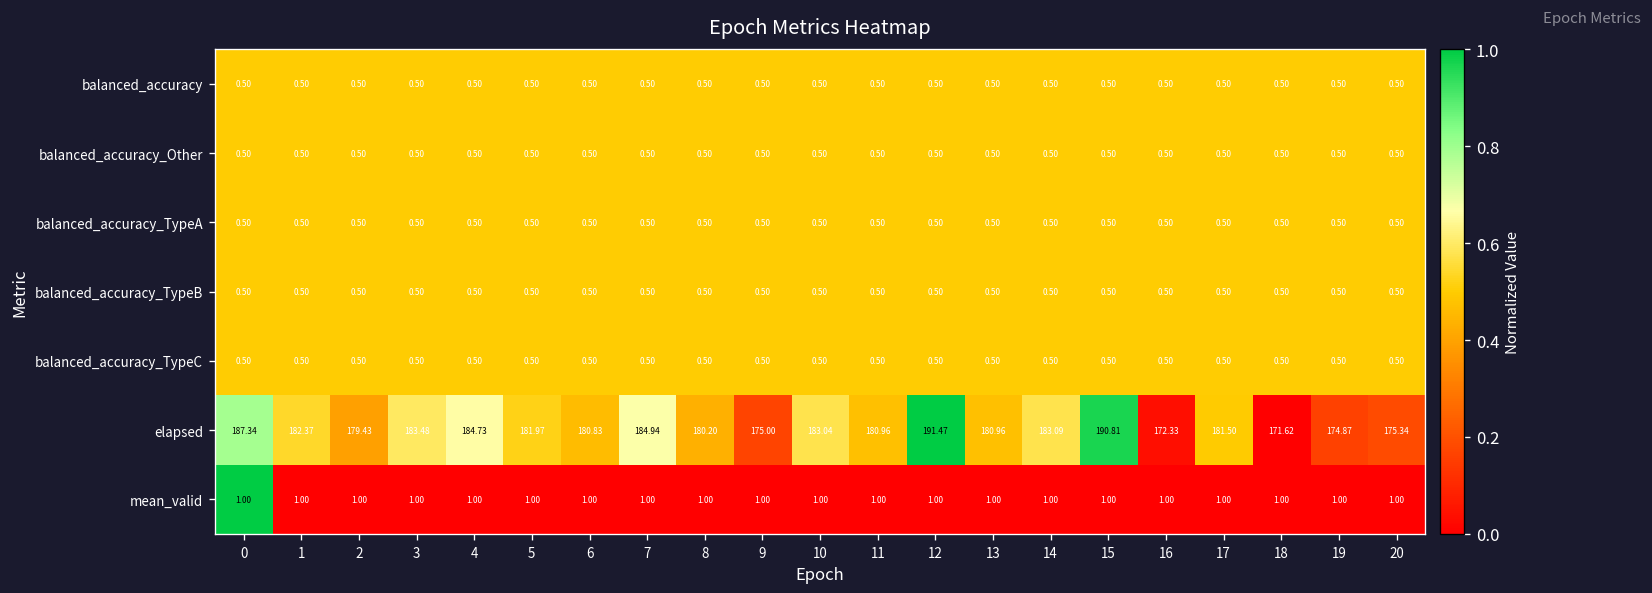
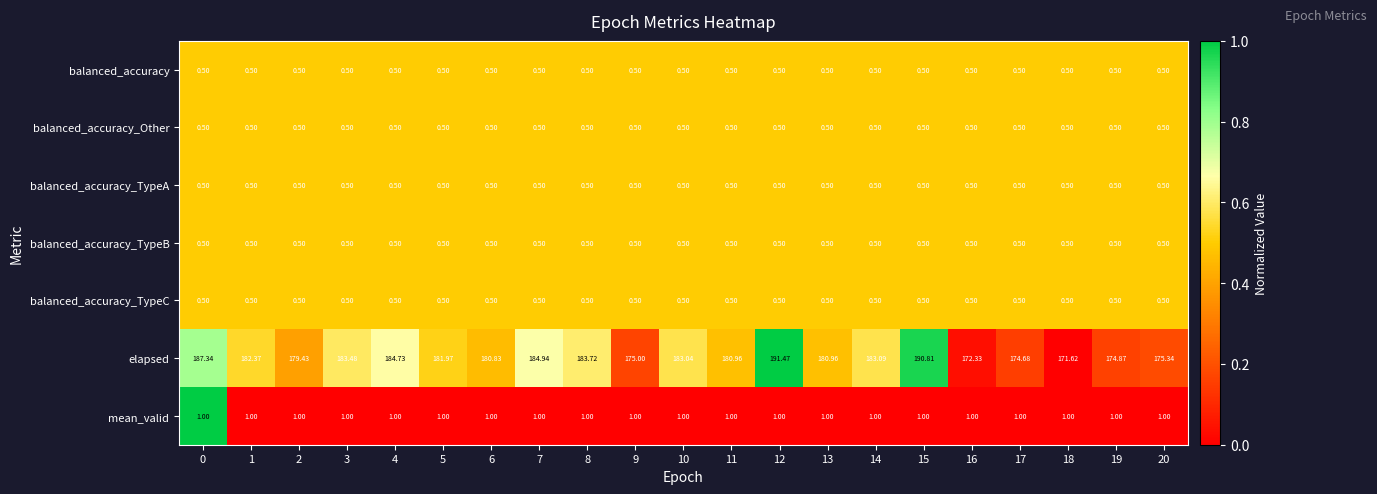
elapsed, 8: 180.20 -> 183.72
elapsed, 17: 181.50 -> 174.68
